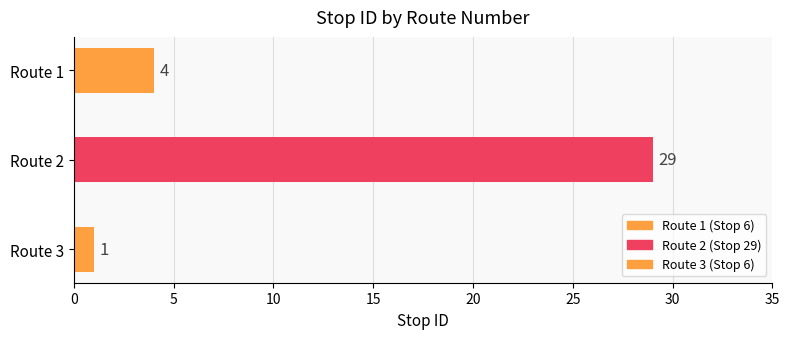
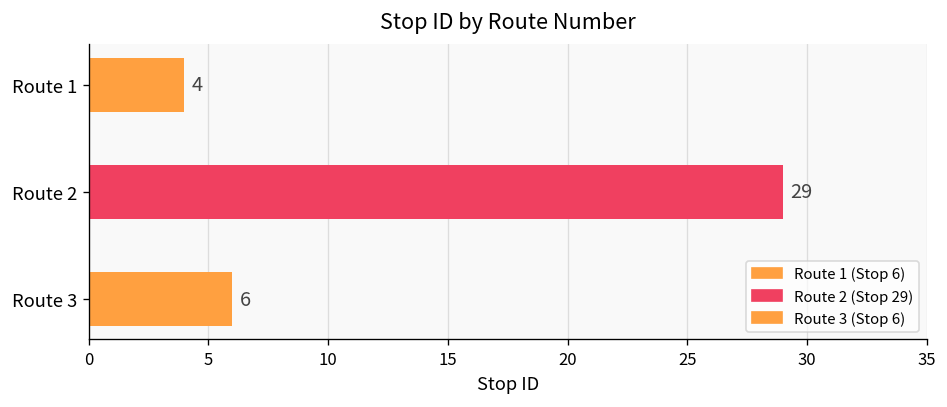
Route 3: 1 -> 6
